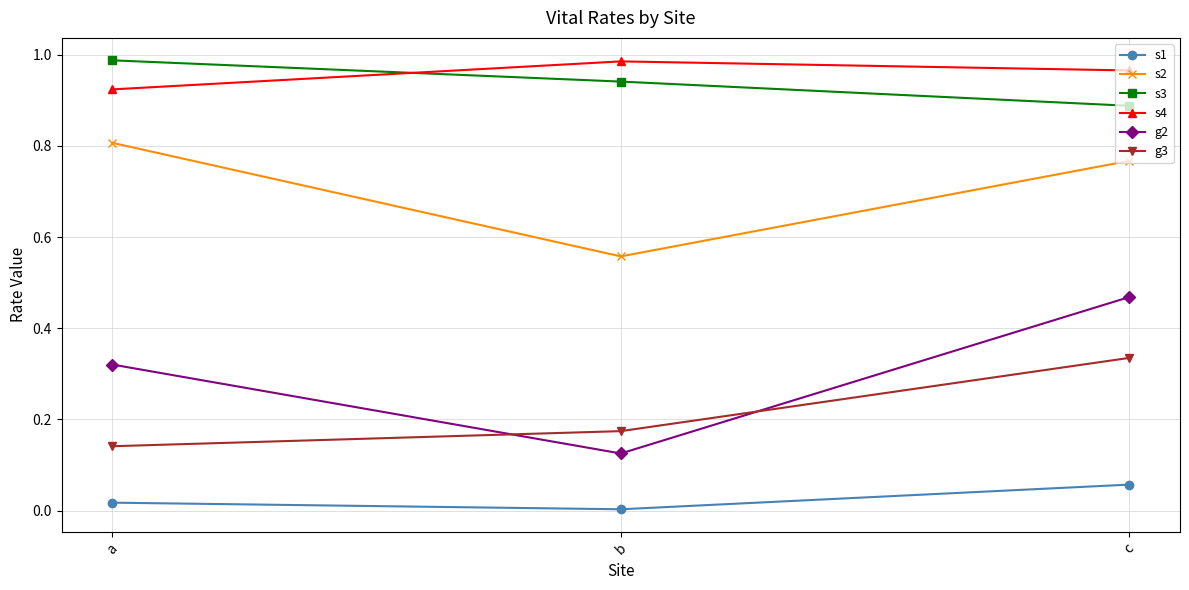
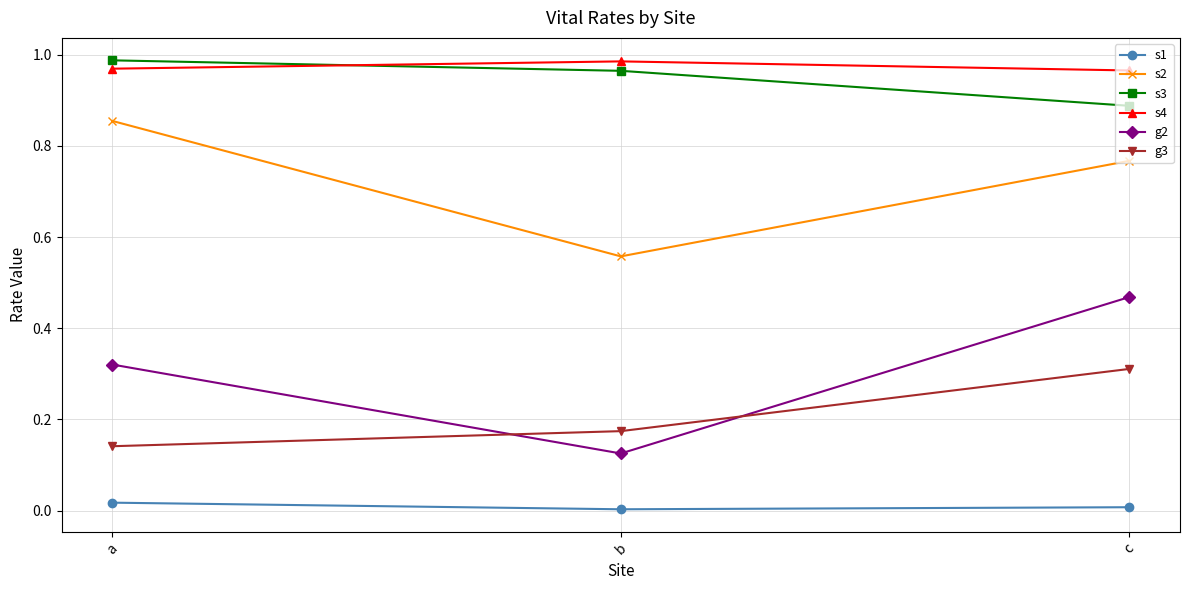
s2, a: 0.81 -> 0.85
s4, a: 0.92 -> 0.97
s3, b: 0.94 -> 0.96
s1, c: 0.06 -> 0.01
g3, c: 0.33 -> 0.31
